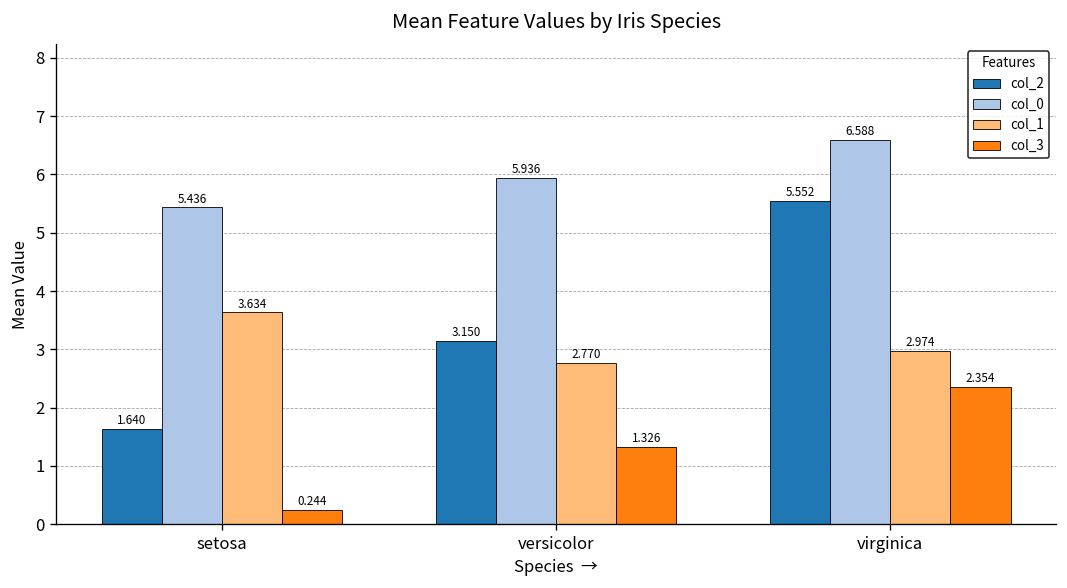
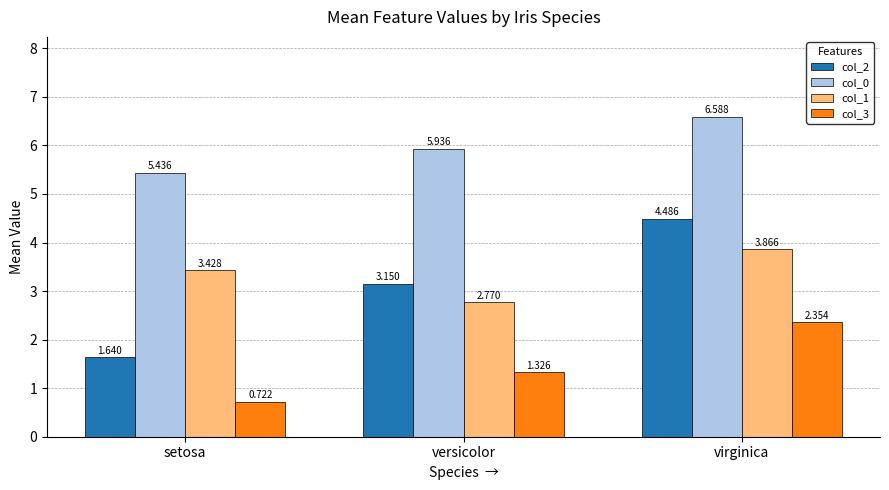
col_1, setosa: 3.634 -> 3.428
col_3, setosa: 0.244 -> 0.722
col_2, virginica: 5.552 -> 4.486
col_1, virginica: 2.974 -> 3.866
